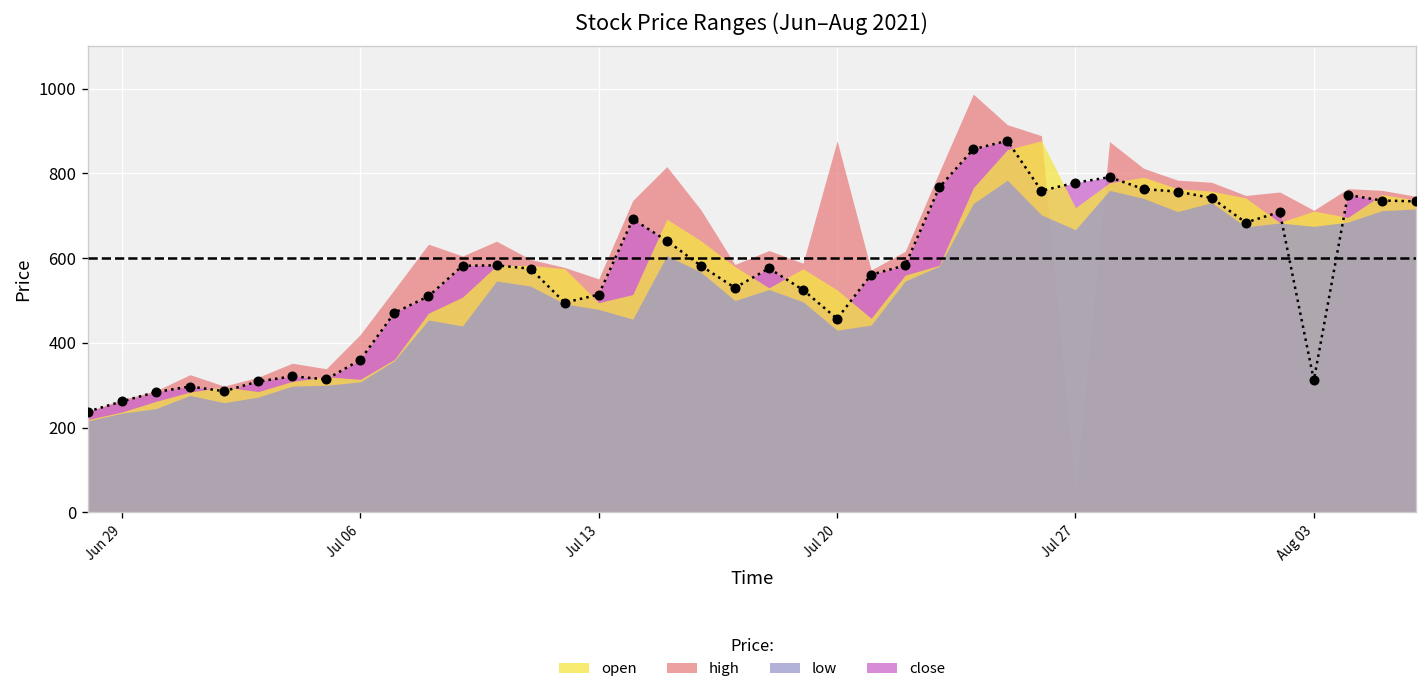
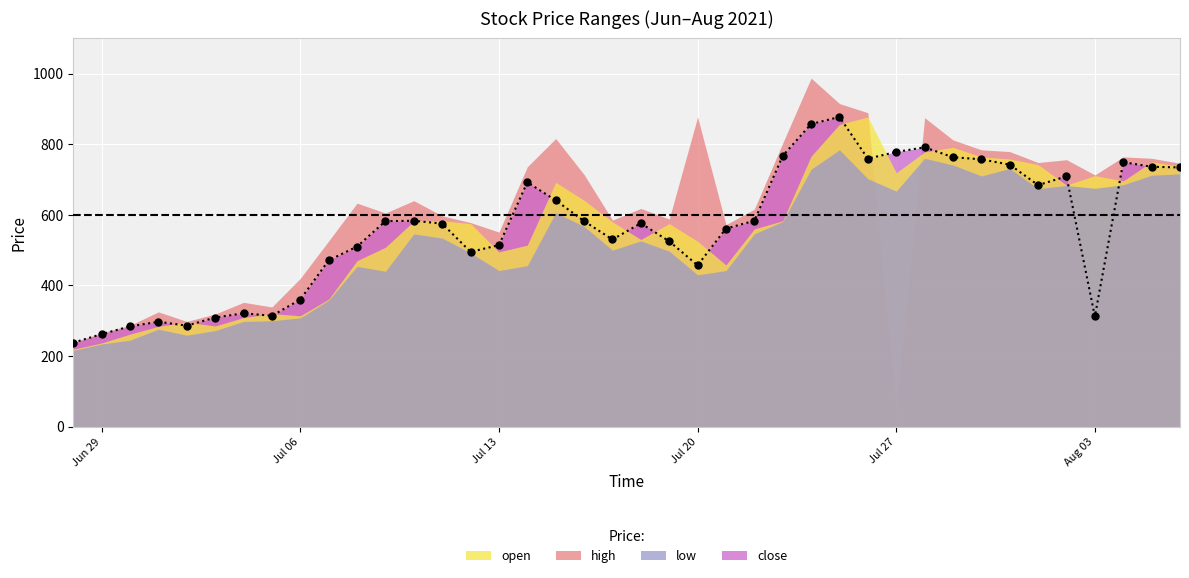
low, Jul 13: 480 -> 440
